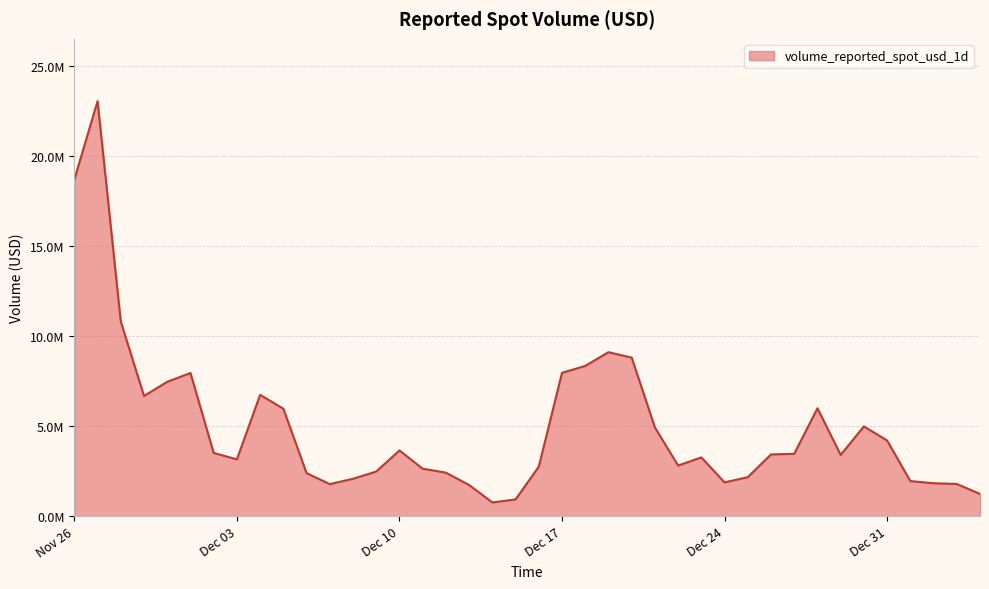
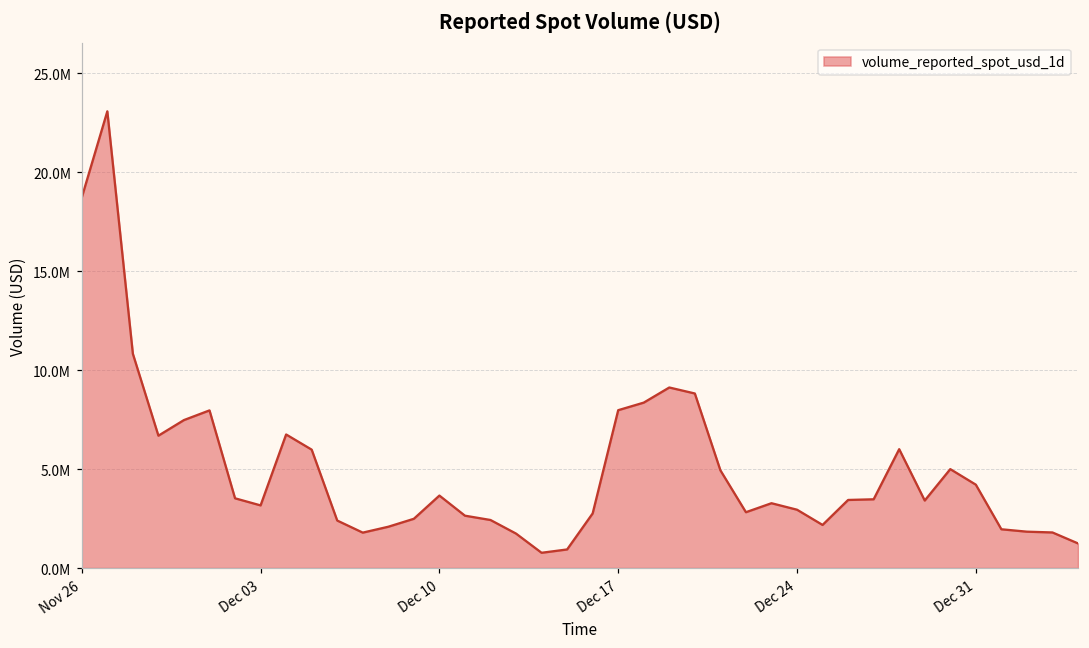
Dec 24: 1900000 -> 2900000
